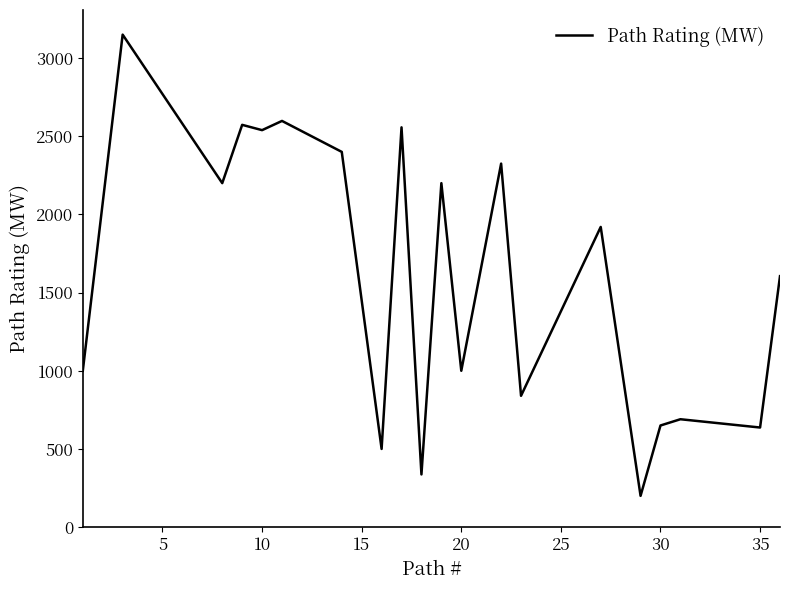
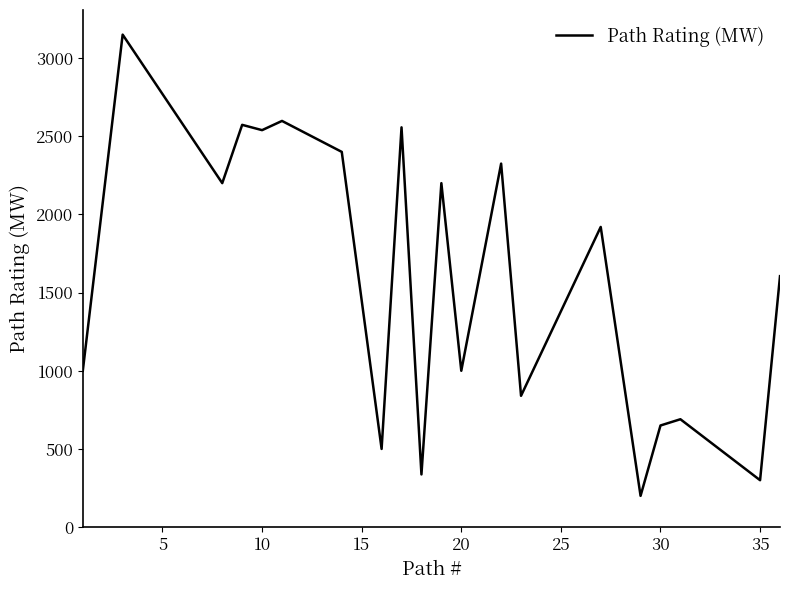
35: 640 -> 300
